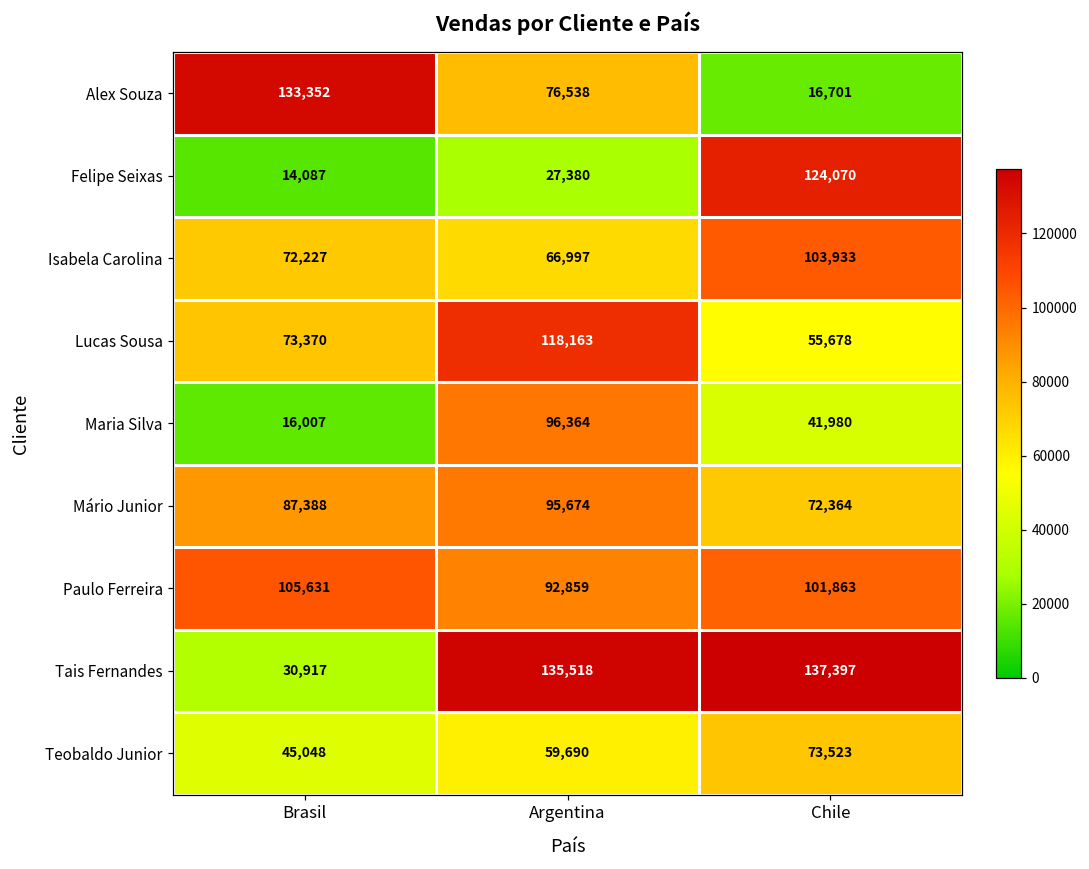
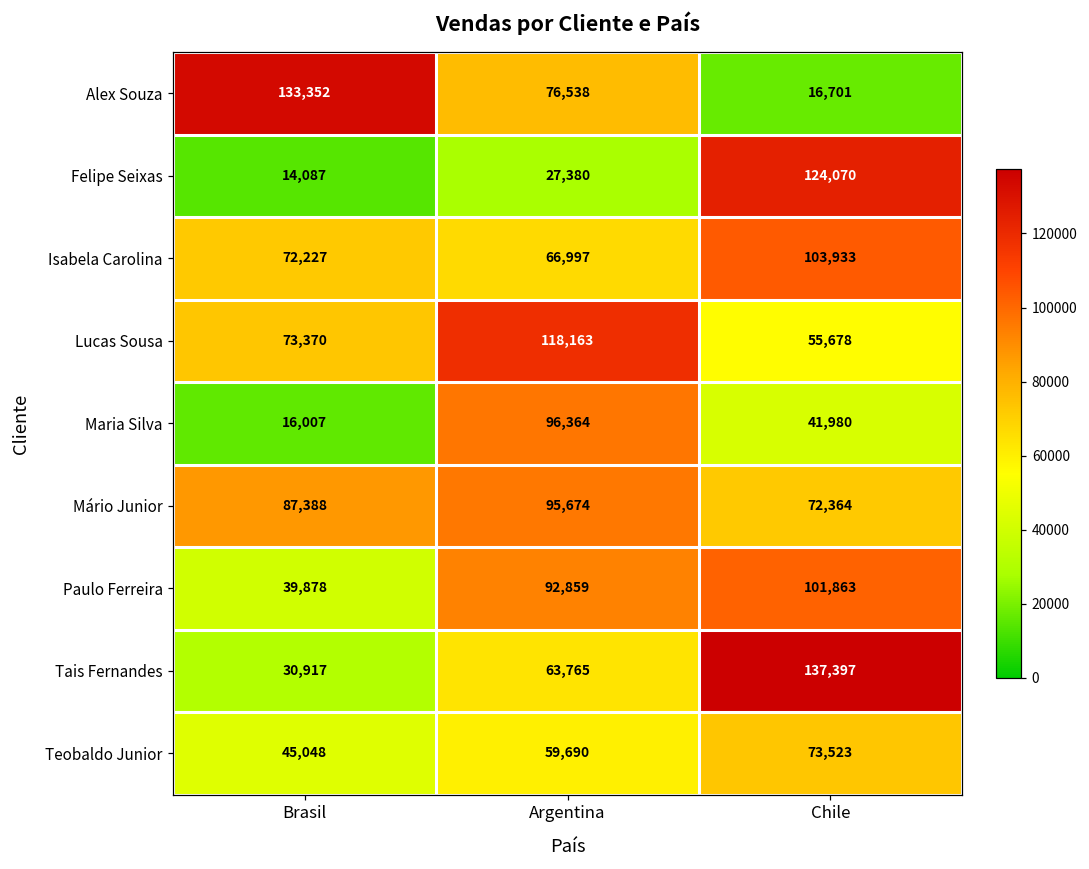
Paulo Ferreira, Brasil: 105,631 -> 39,878
Tais Fernandes, Argentina: 135,518 -> 63,765
